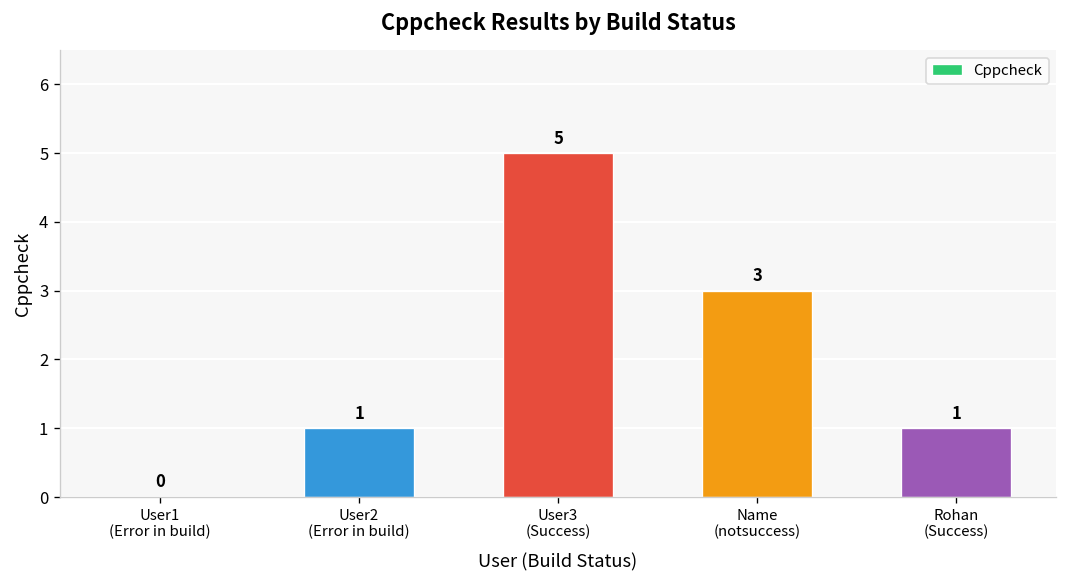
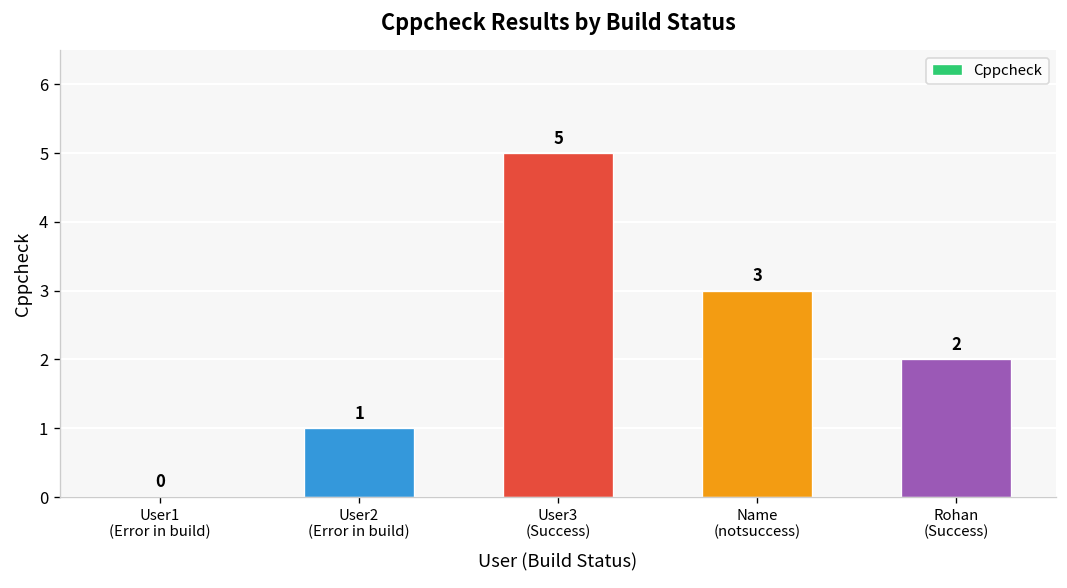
Rohan (Success): 1 -> 2
